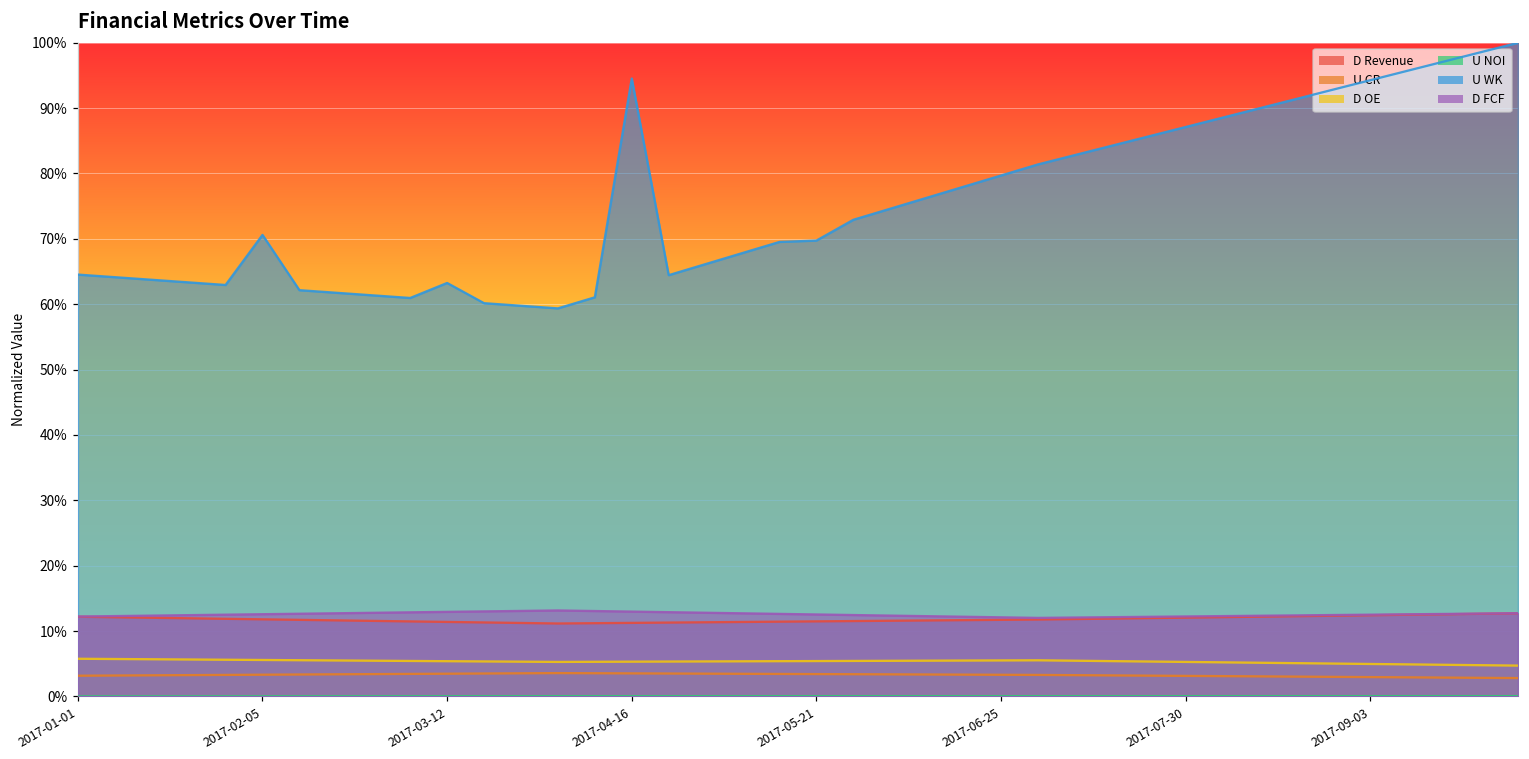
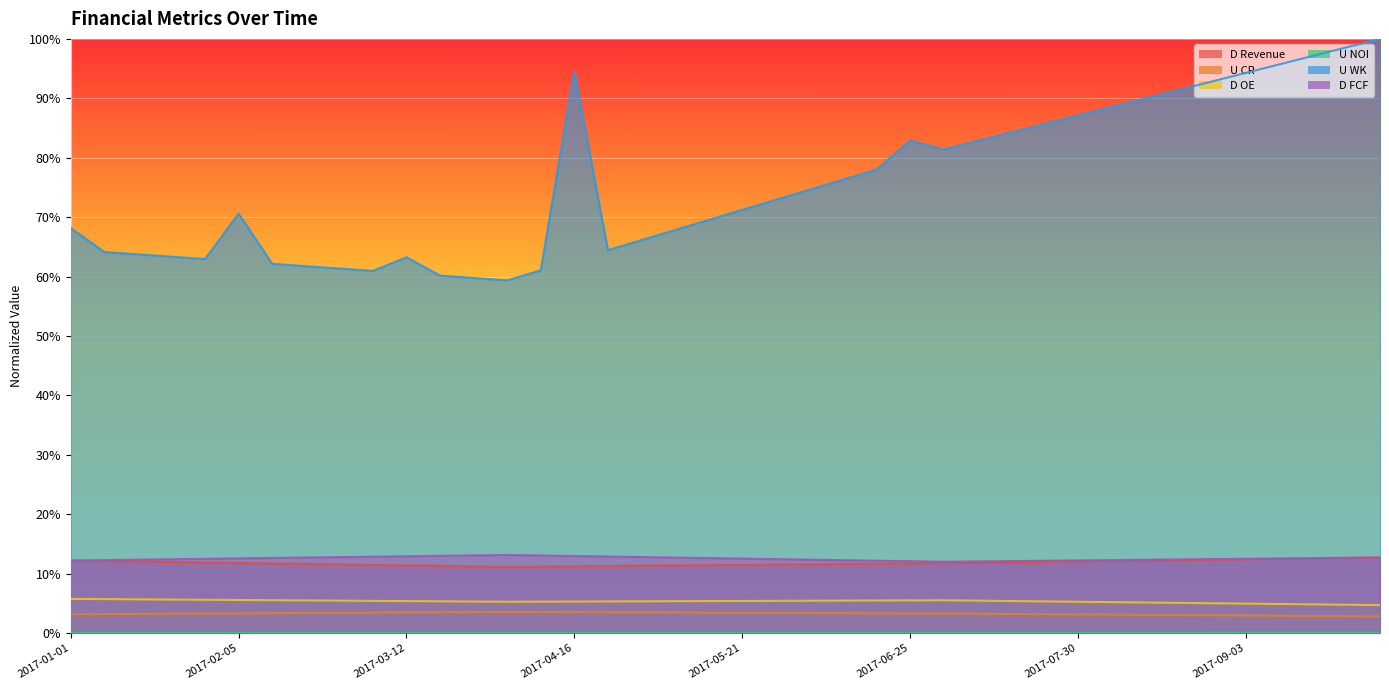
U WK, 2017-01-01: 65% -> 68%
U WK, 2017-05-21: 70% -> 71%
U WK, 2017-06-25: 80% -> 83%
